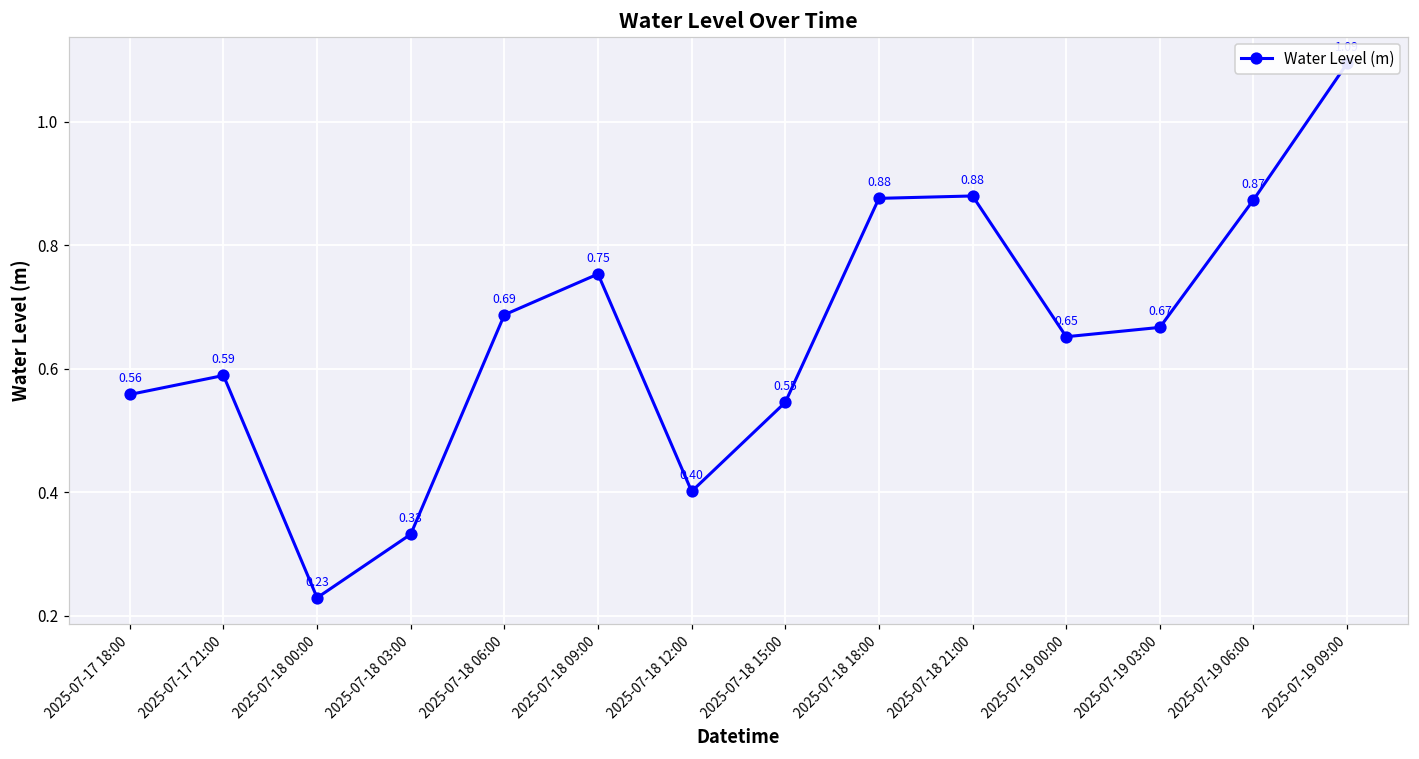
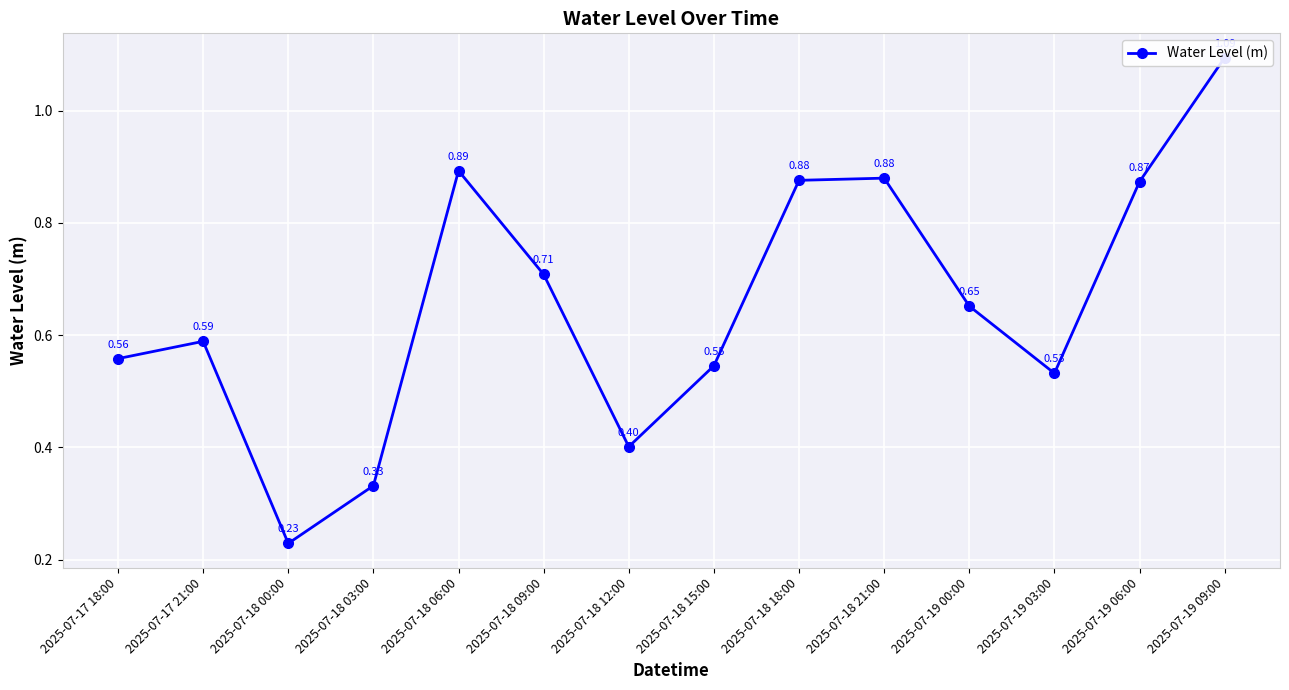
2025-07-18 06:00: 0.69 -> 0.89
2025-07-18 09:00: 0.75 -> 0.71
2025-07-19 03:00: 0.67 -> 0.53
